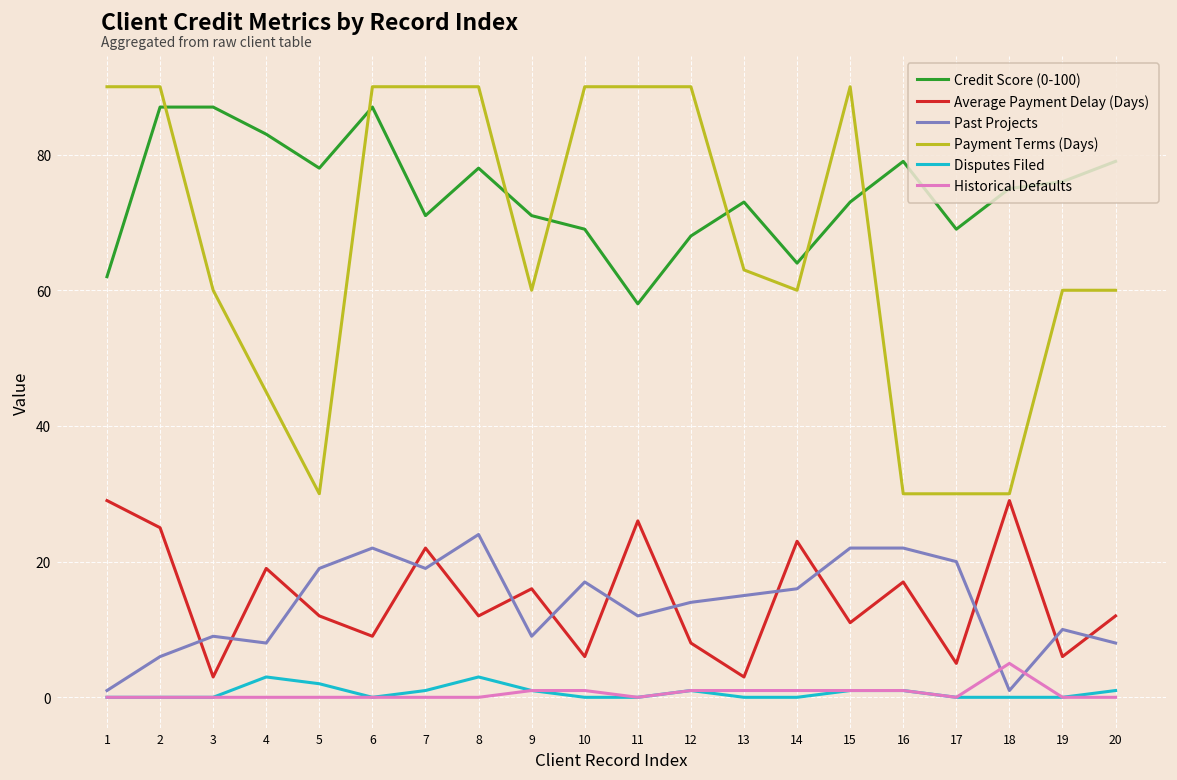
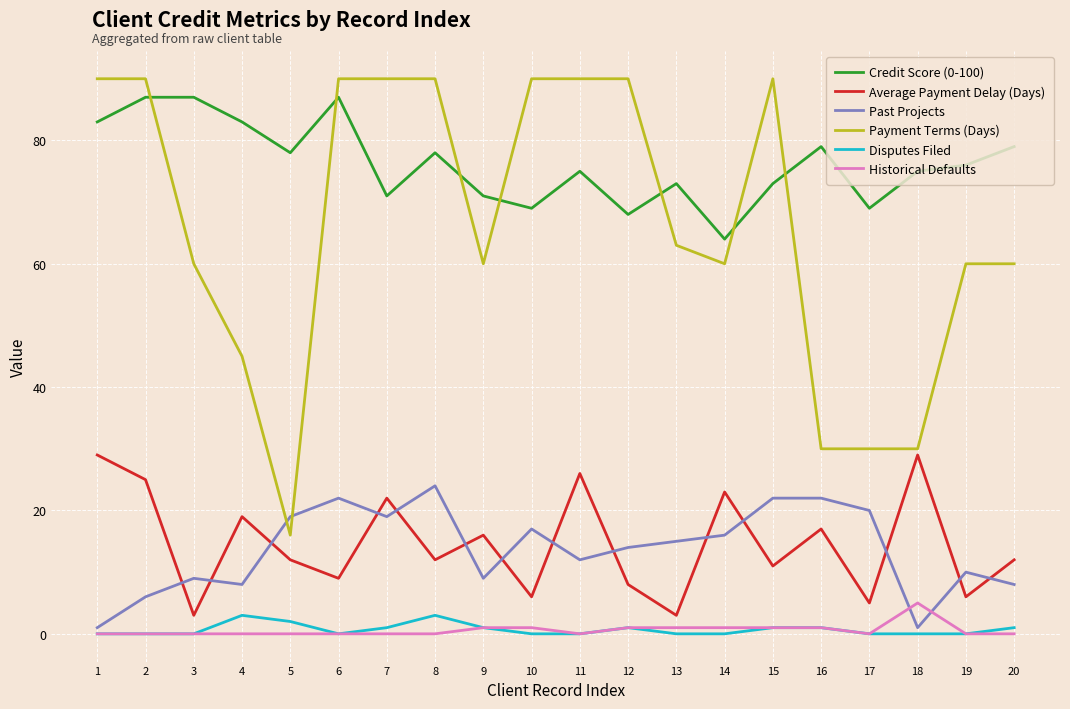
Credit Score (0-100), 1: 62 -> 83
Payment Terms (Days), 5: 30 -> 16
Credit Score (0-100), 11: 58 -> 75
